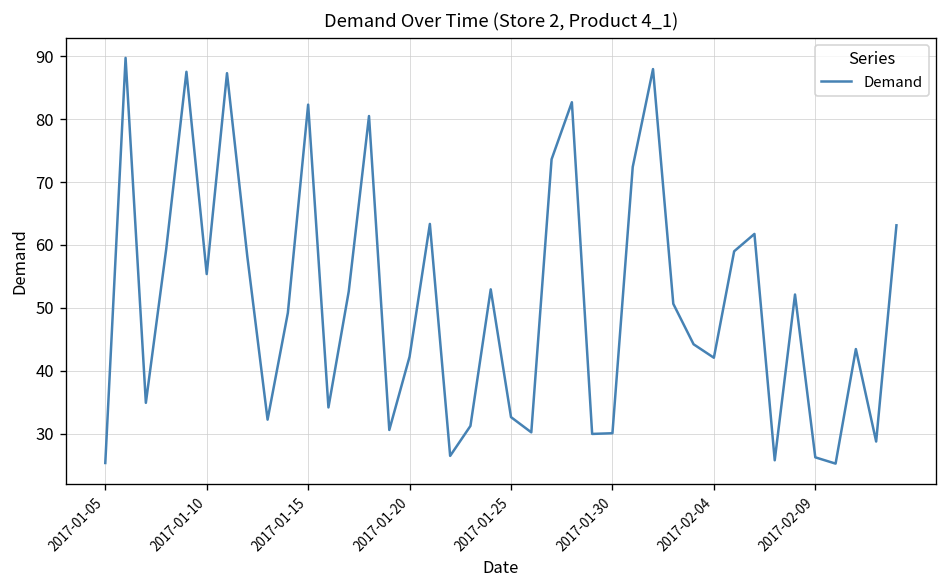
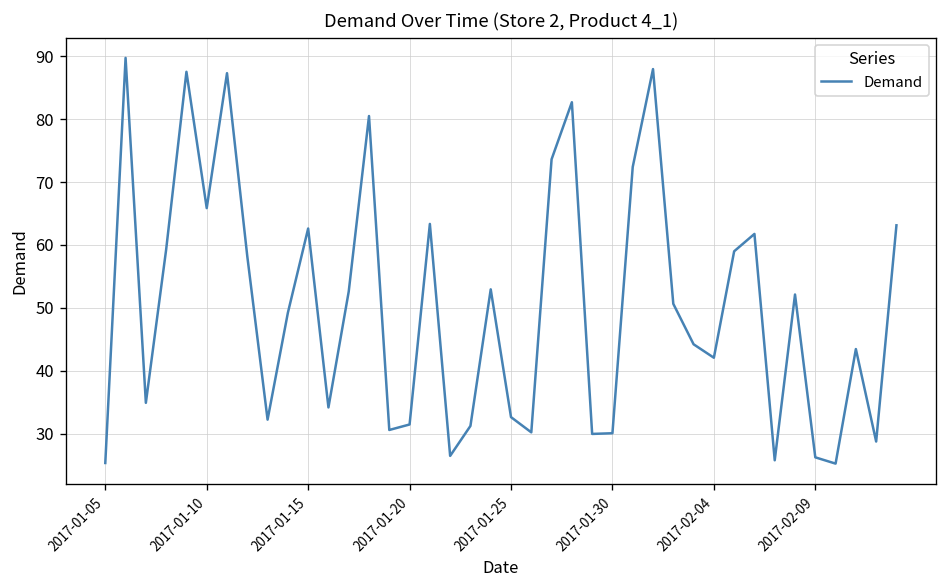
2017-01-10: 55 -> 66
2017-01-15: 82 -> 63
2017-01-20: 42 -> 31
